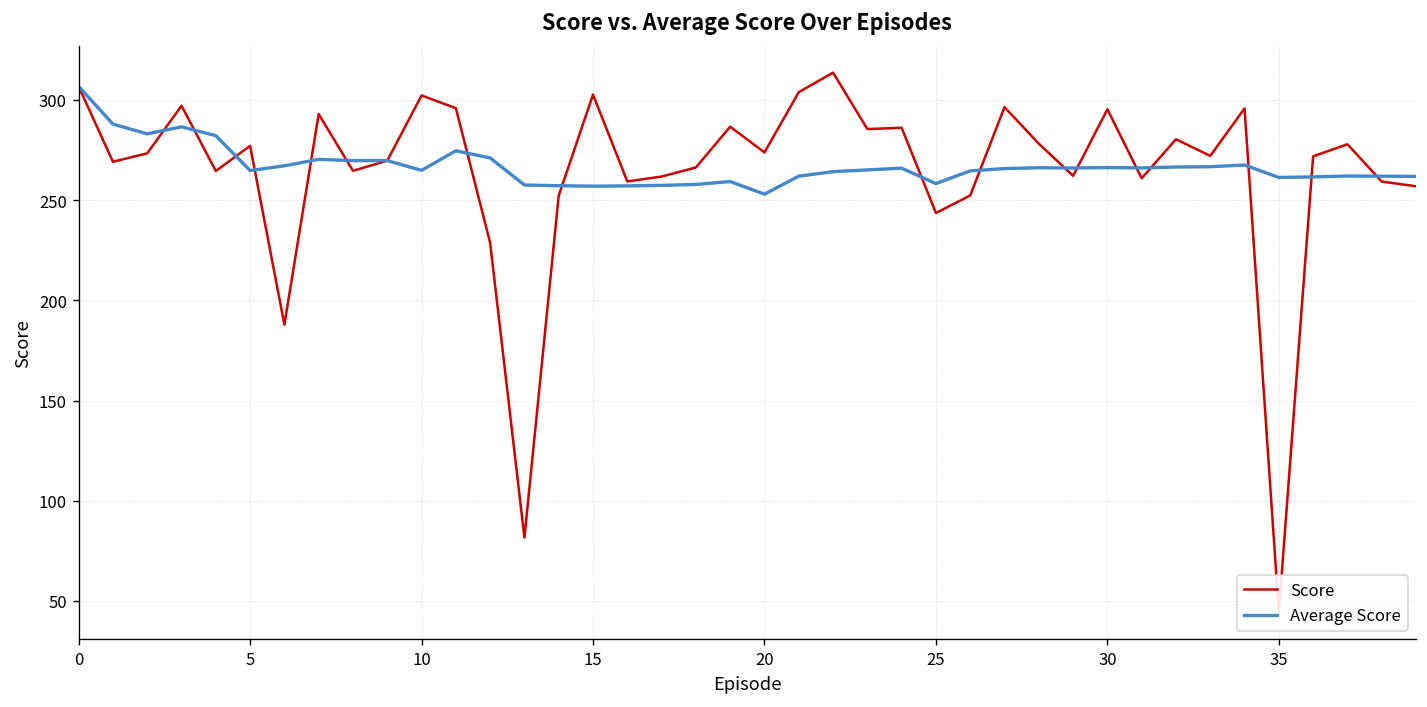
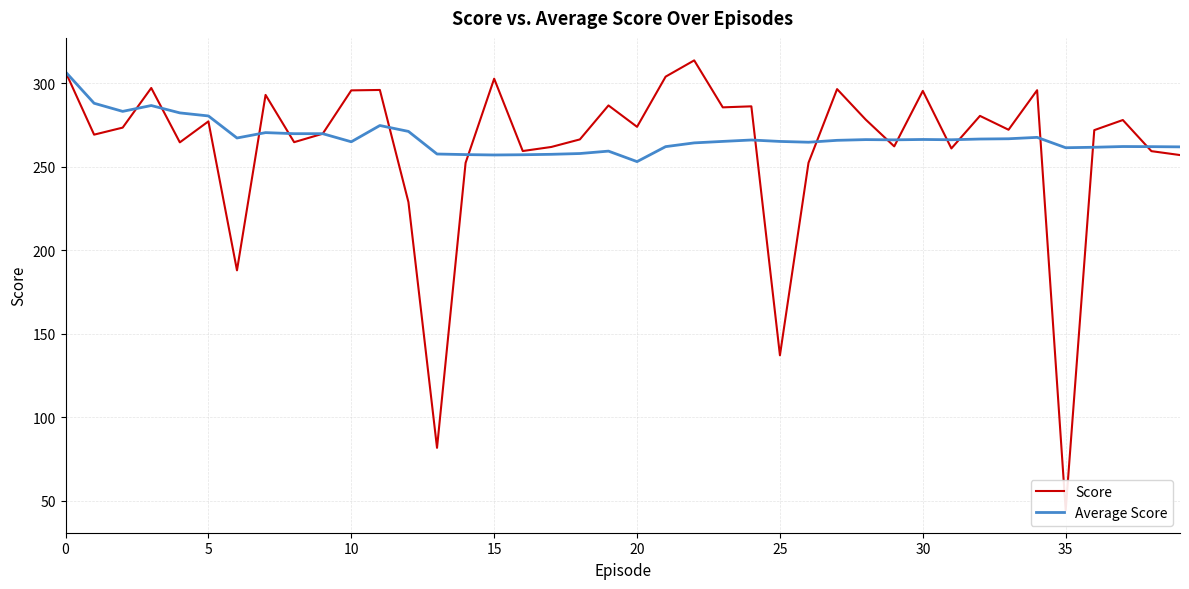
Average Score, 5: 265 -> 280
Score, 10: 302 -> 296
Score, 25: 244 -> 137
Average Score, 25: 258 -> 265
